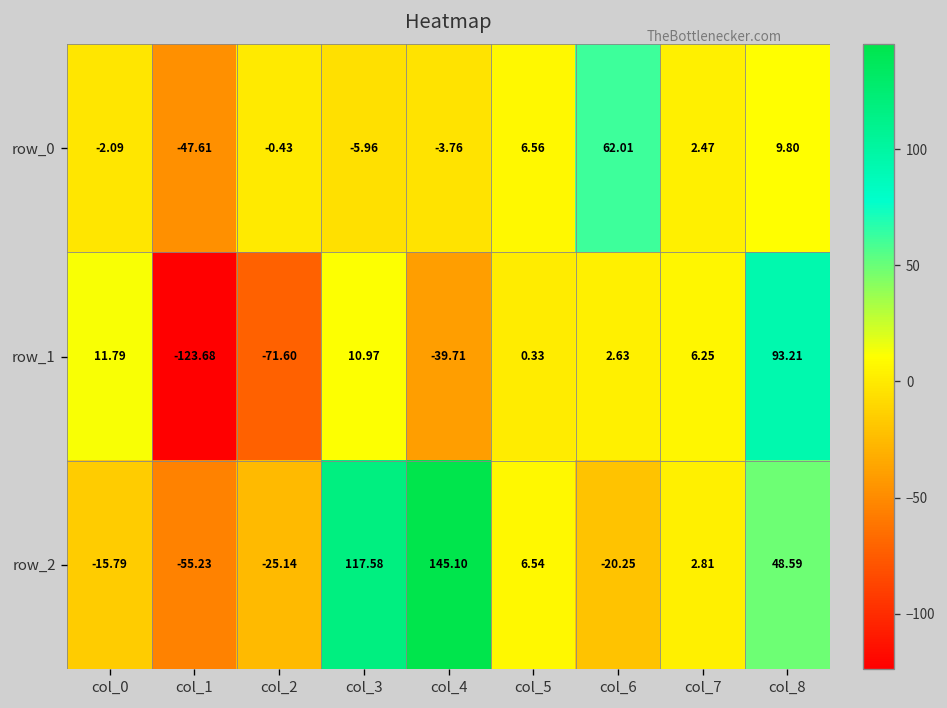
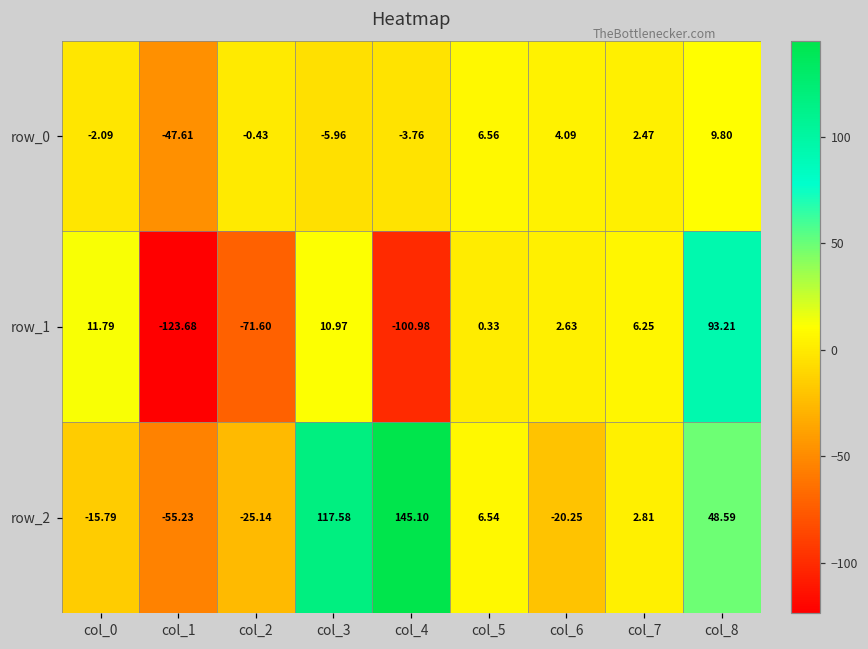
row_0, col_6: 62.01 -> 4.09
row_1, col_4: -39.71 -> -100.98
